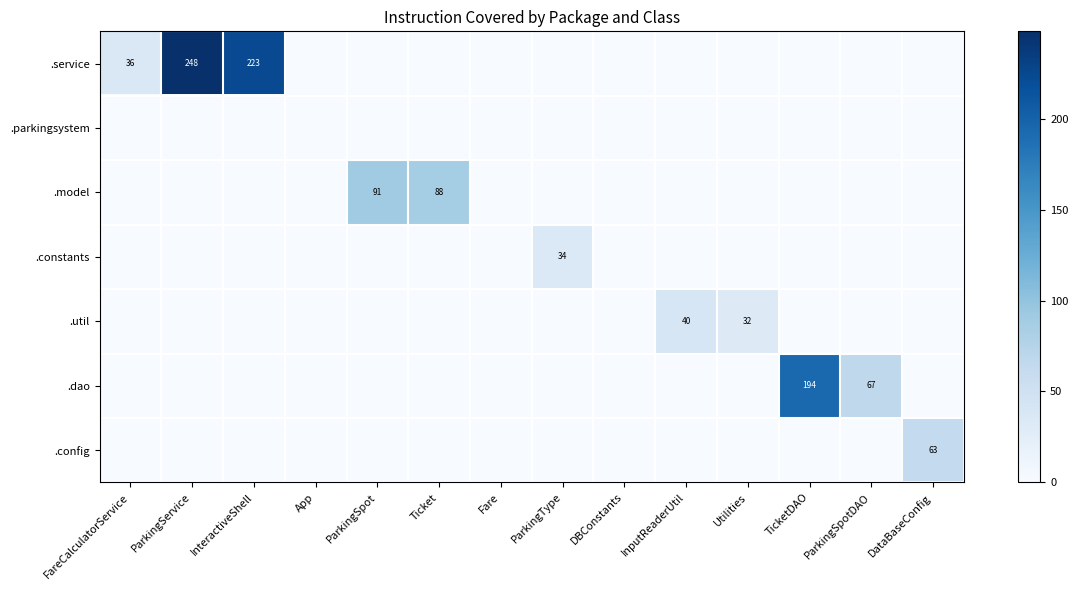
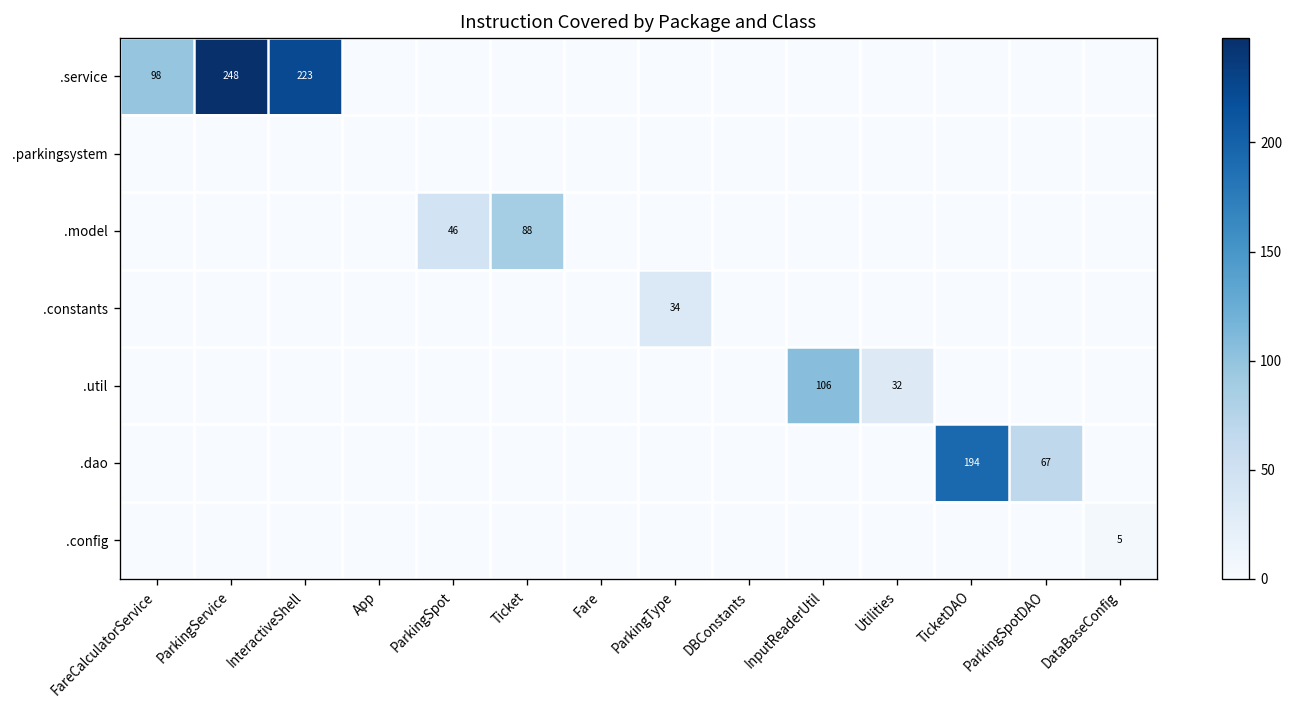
.service, FareCalculatorService: 36 -> 98
.model, ParkingSpot: 91 -> 46
.util, InputReaderUtil: 40 -> 106
.config, DataBaseConfig: 63 -> 5
